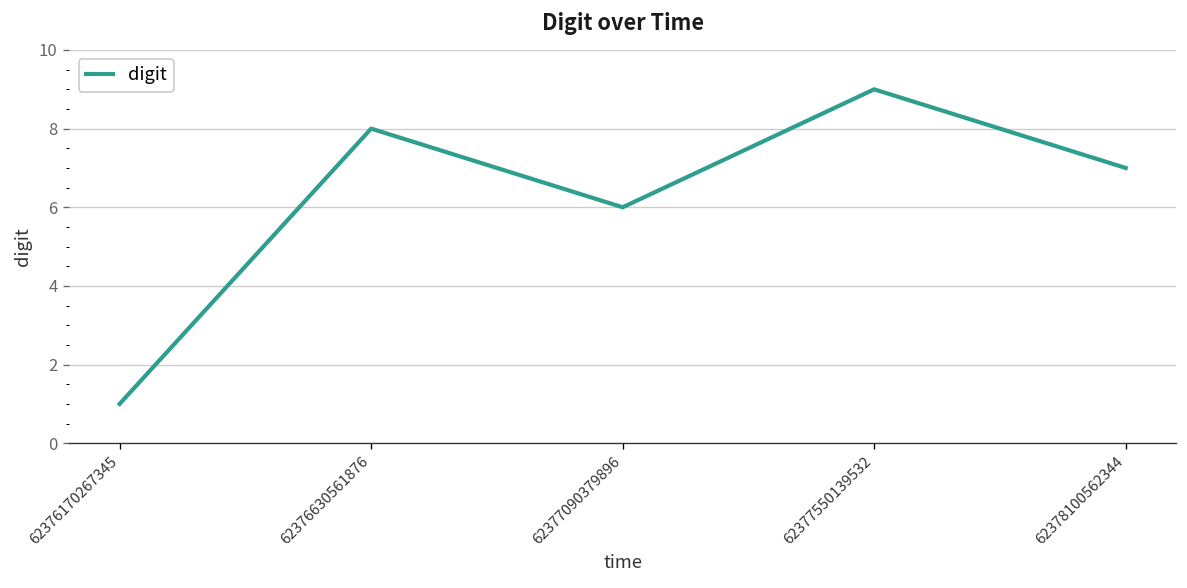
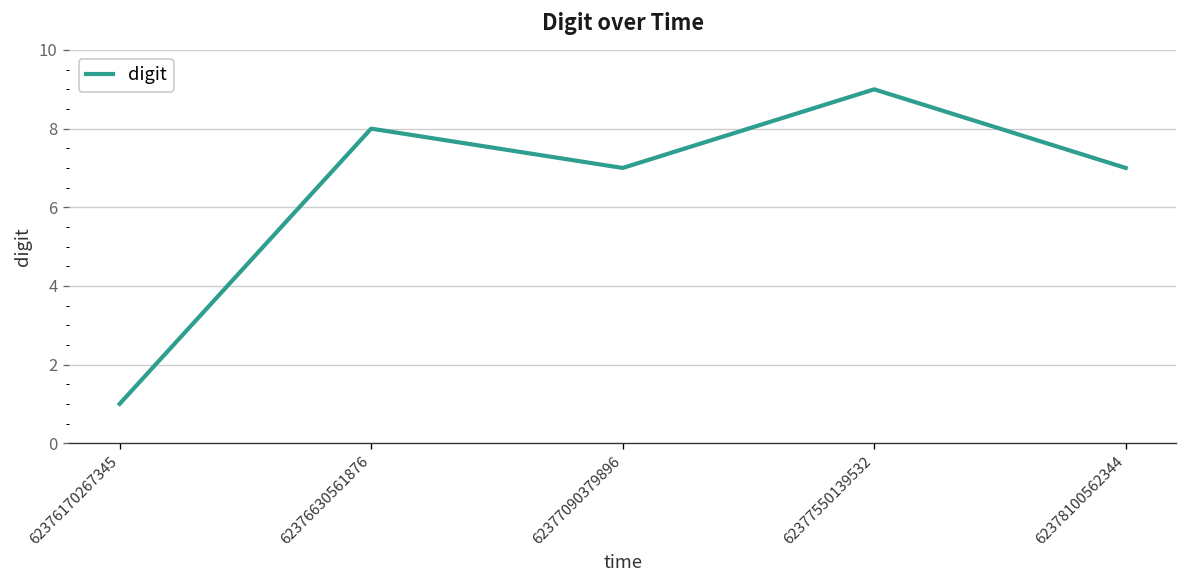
62377090379896: 6 -> 7
